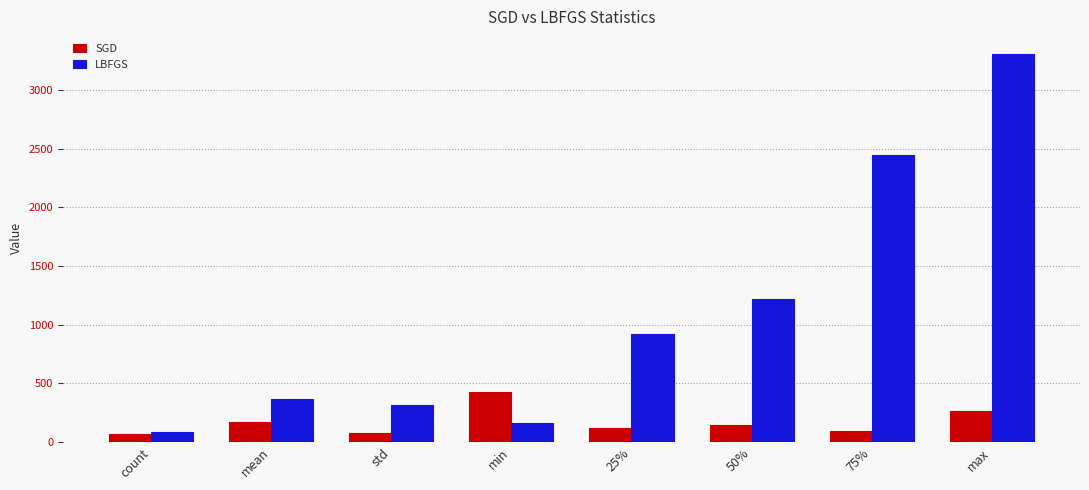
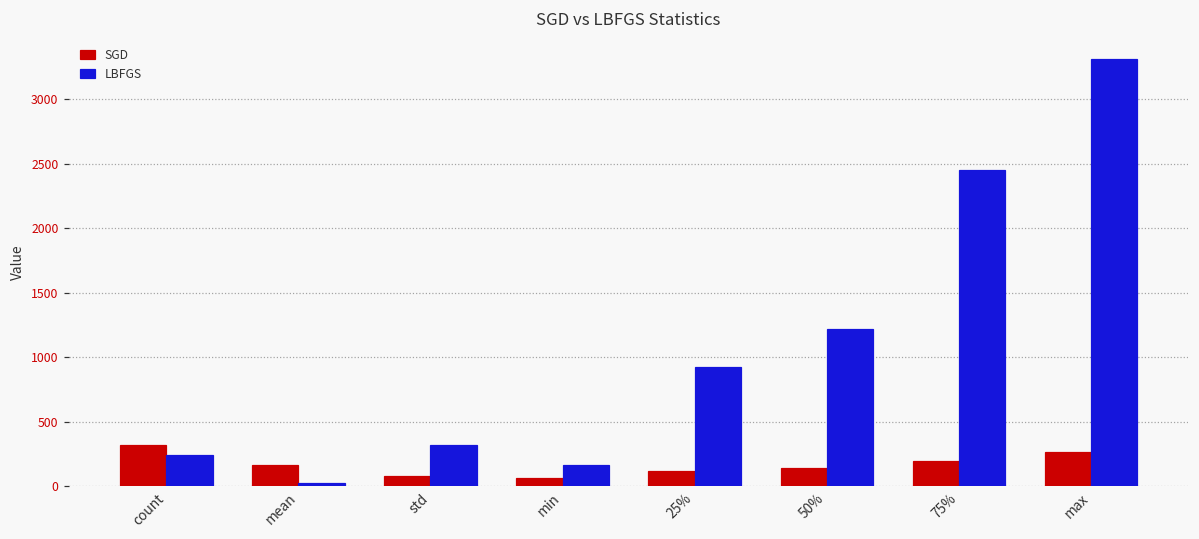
SGD, count: 70 -> 320
LBFGS, count: 90 -> 250
LBFGS, mean: 360 -> 30
SGD, min: 430 -> 60
SGD, 75%: 90 -> 190
